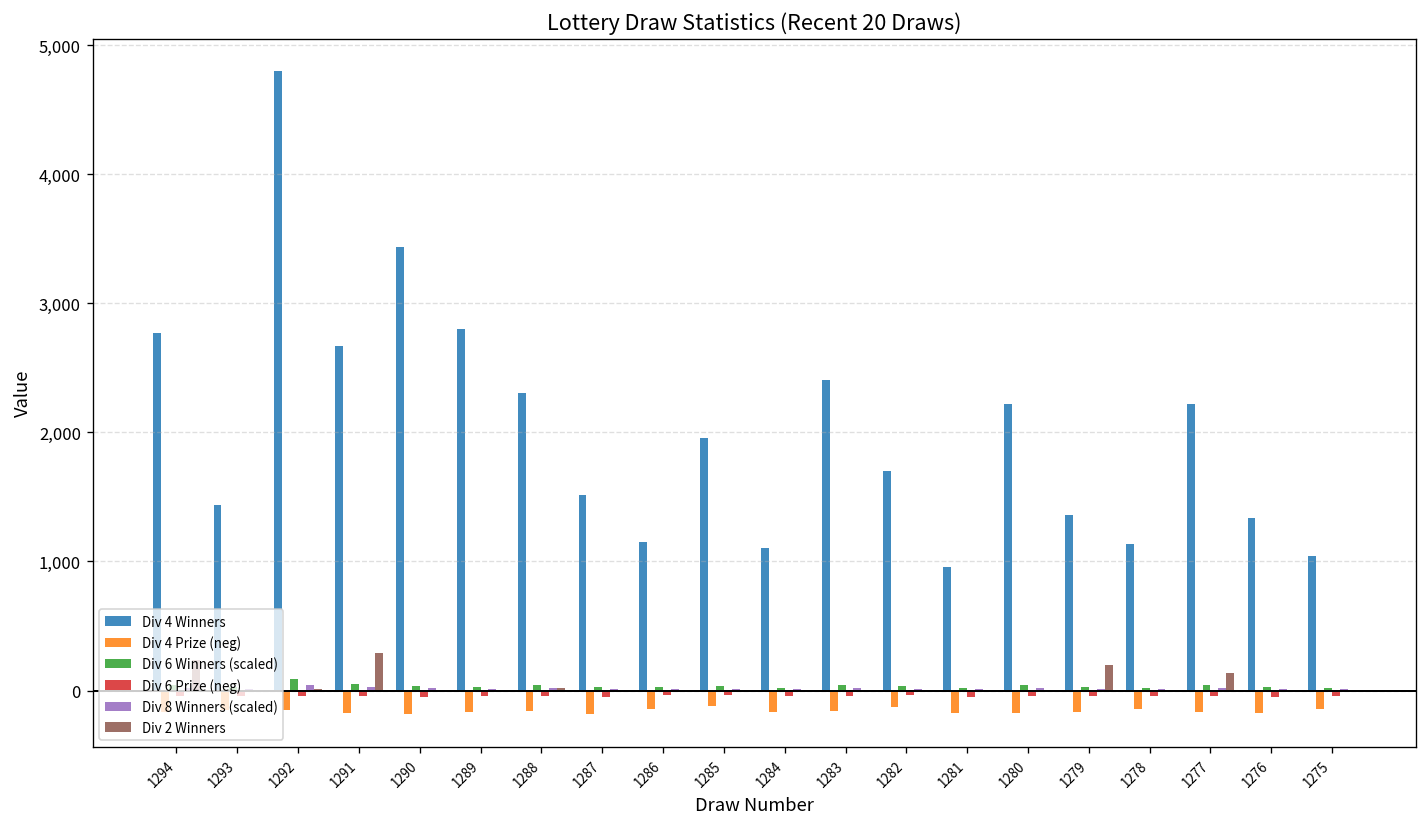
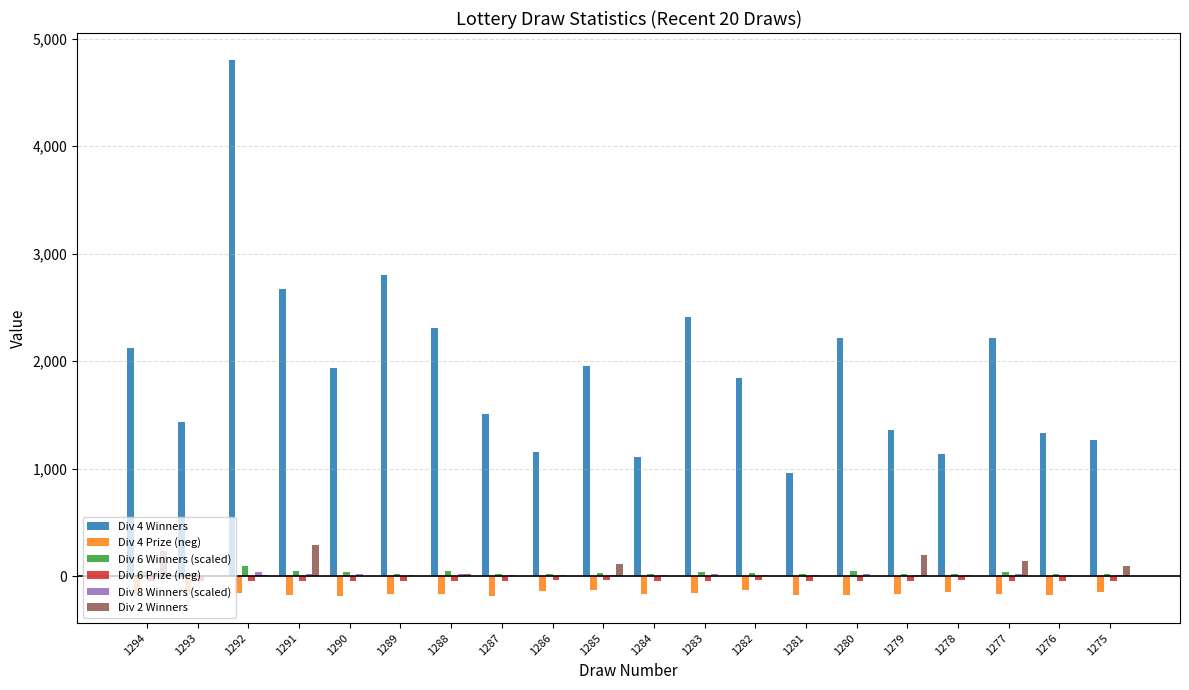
Div 4 Winners, 1294: 2,770 -> 2,120
Div 4 Winners, 1290: 3,440 -> 1,940
Div 2 Winners, 1285: 0 -> 110
Div 4 Winners, 1282: 1,700 -> 1,850
Div 4 Winners, 1275: 1,040 -> 1,270
Div 2 Winners, 1275: 0 -> 100
